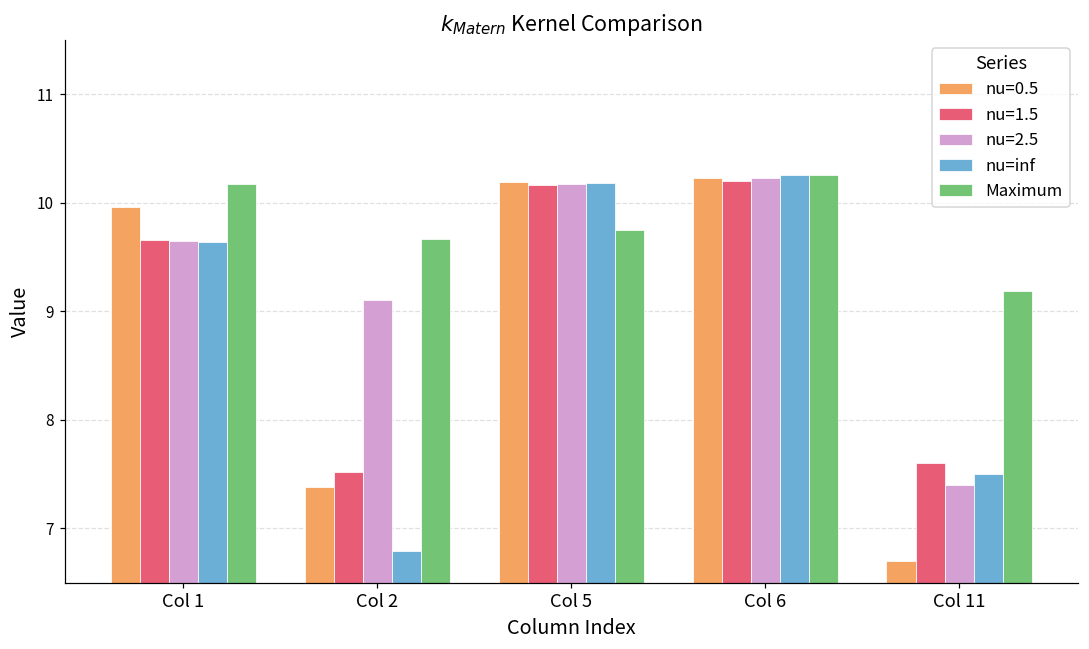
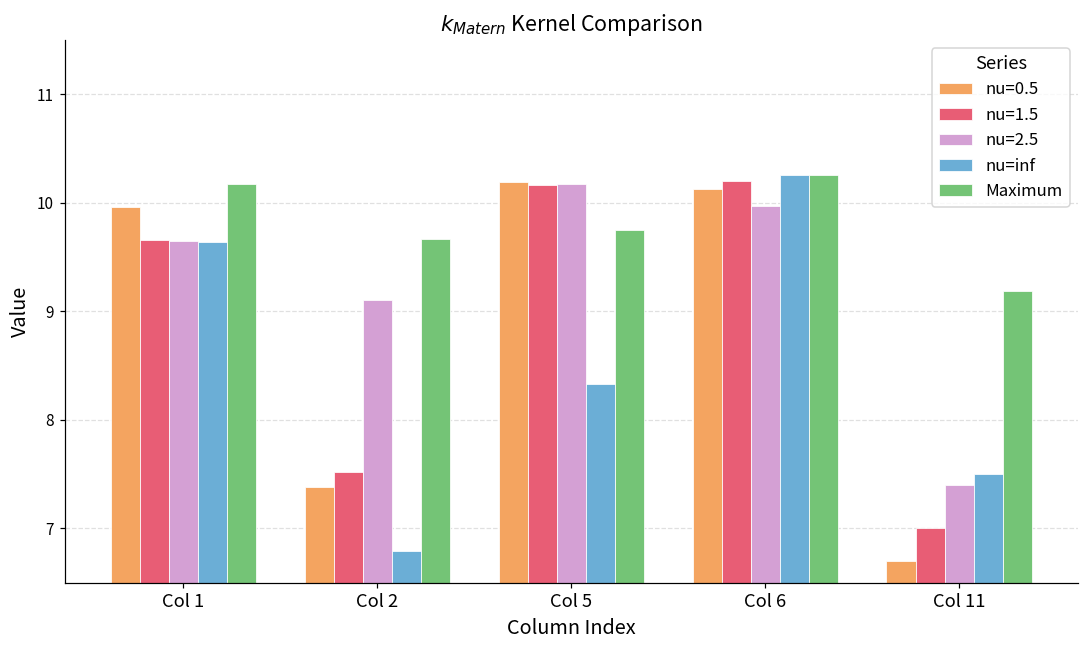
nu=inf, Col 5: 10.2 -> 8.3
nu=0.5, Col 6: 10.2 -> 10.1
nu=2.5, Col 6: 10.2 -> 10.0
nu=1.5, Col 11: 7.6 -> 7.0
